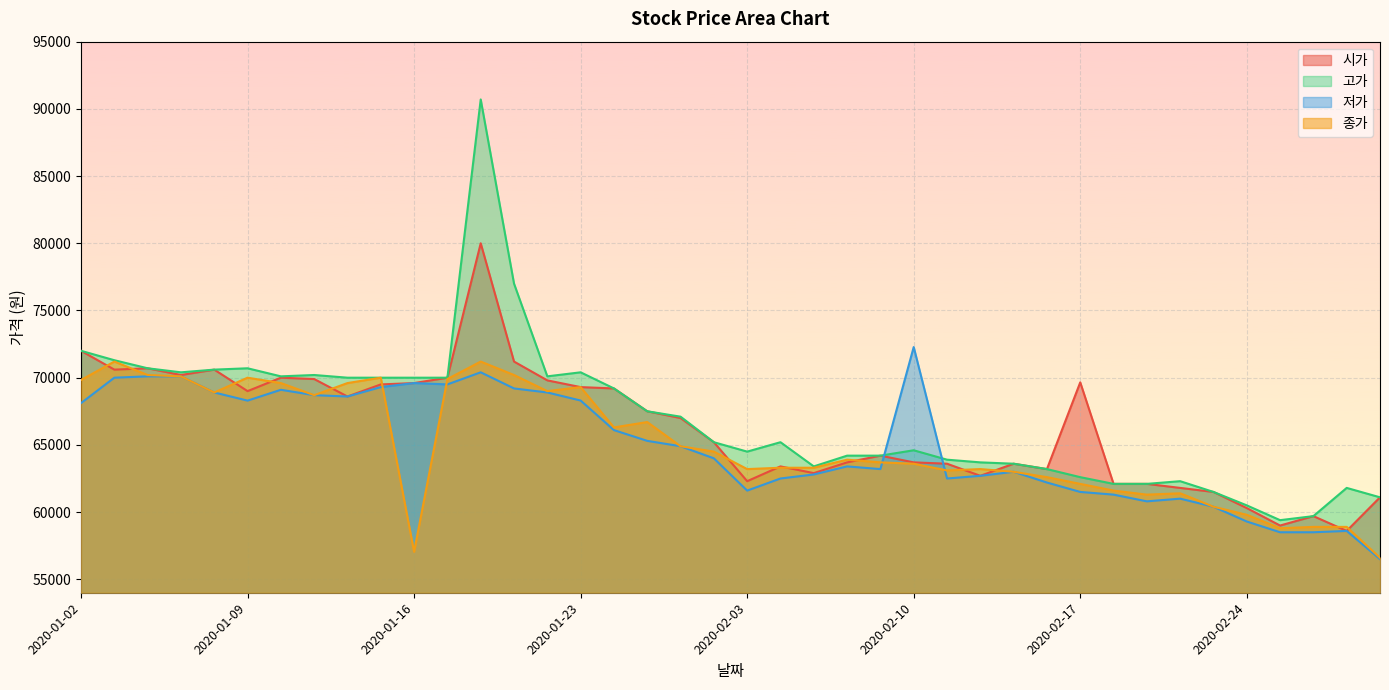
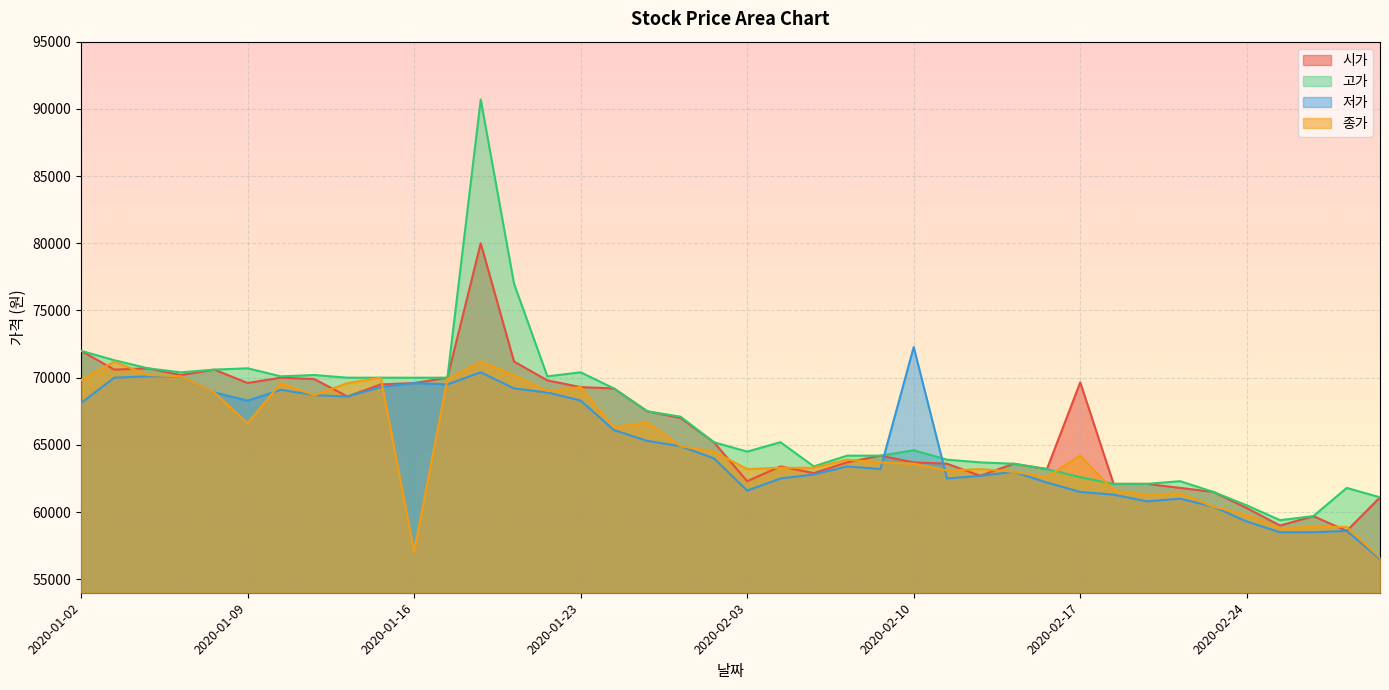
시가, 2020-01-09: 69000 -> 69600
종가, 2020-01-09: 70000 -> 66600
종가, 2020-02-17: 62100 -> 64200
